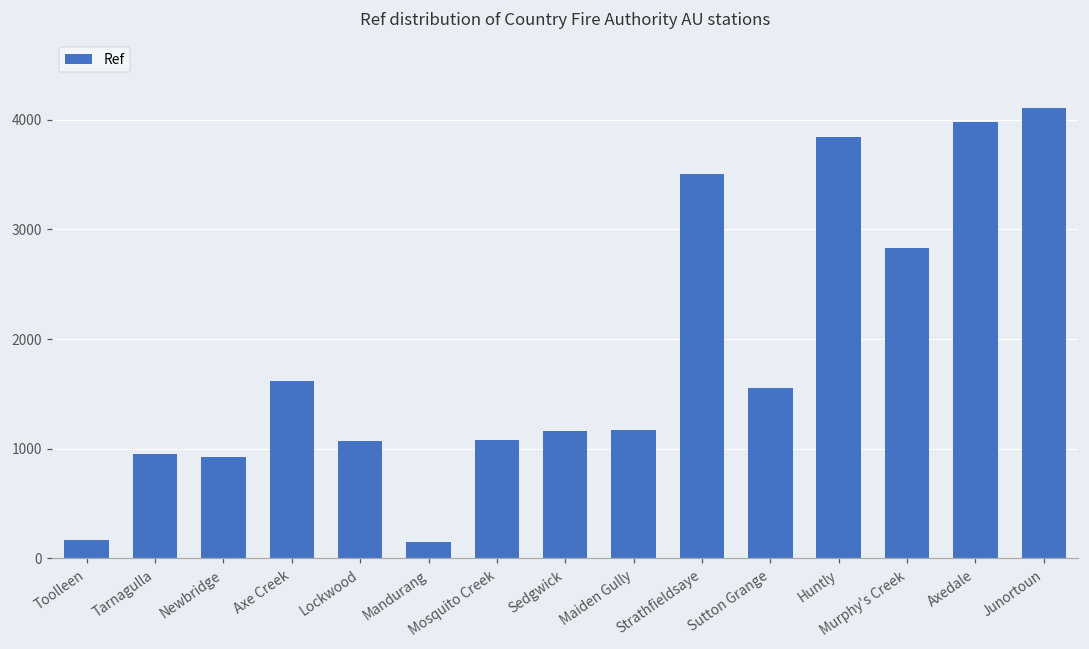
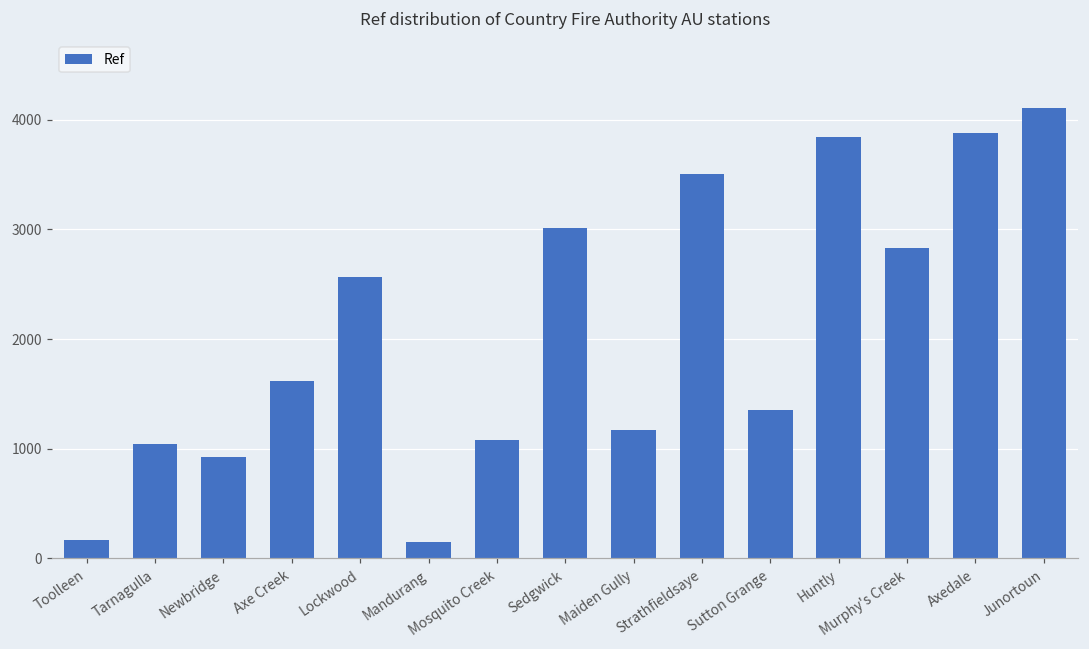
Tarnagulla: 900 -> 1000
Lockwood: 1100 -> 2600
Sedgwick: 1200 -> 3000
Sutton Grange: 1600 -> 1400
Axedale: 4000 -> 3900
